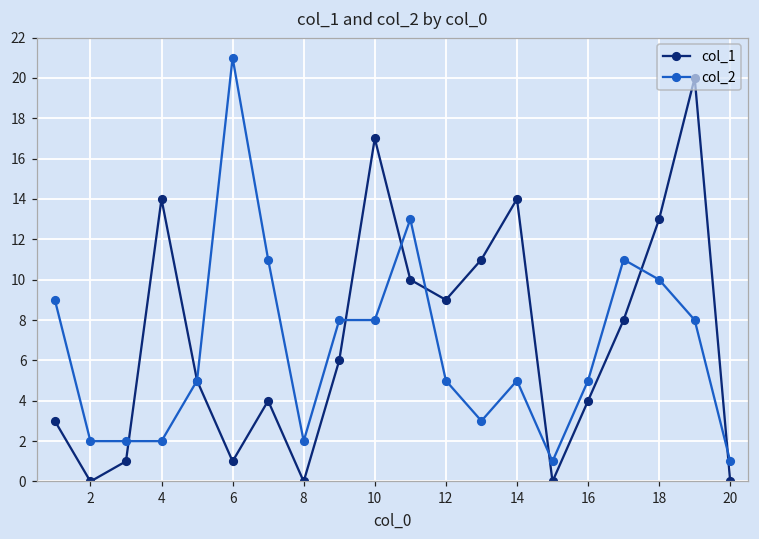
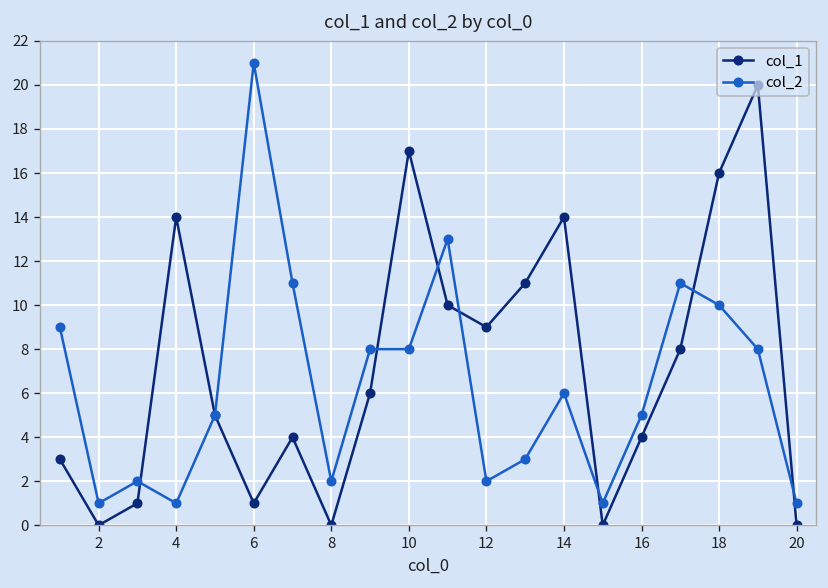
col_2, 2: 2 -> 1
col_2, 4: 2 -> 1
col_2, 12: 5 -> 2
col_2, 14: 5 -> 6
col_1, 18: 13 -> 16
